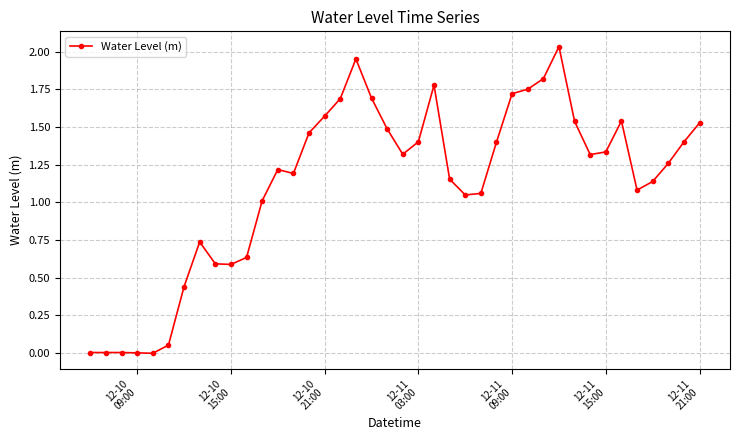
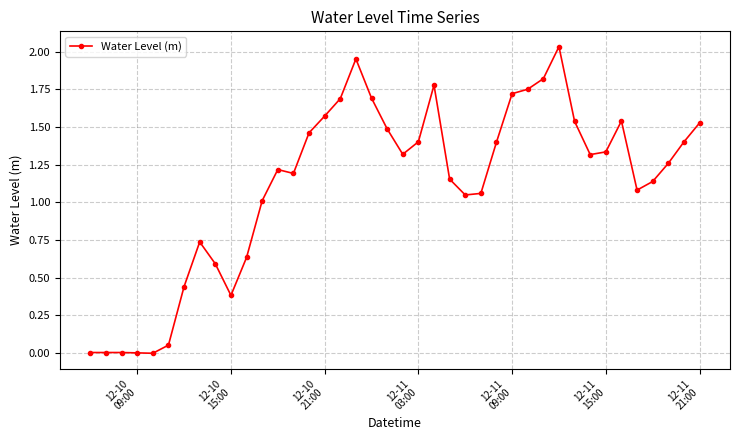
12-10 15:00: 0.59 -> 0.38
